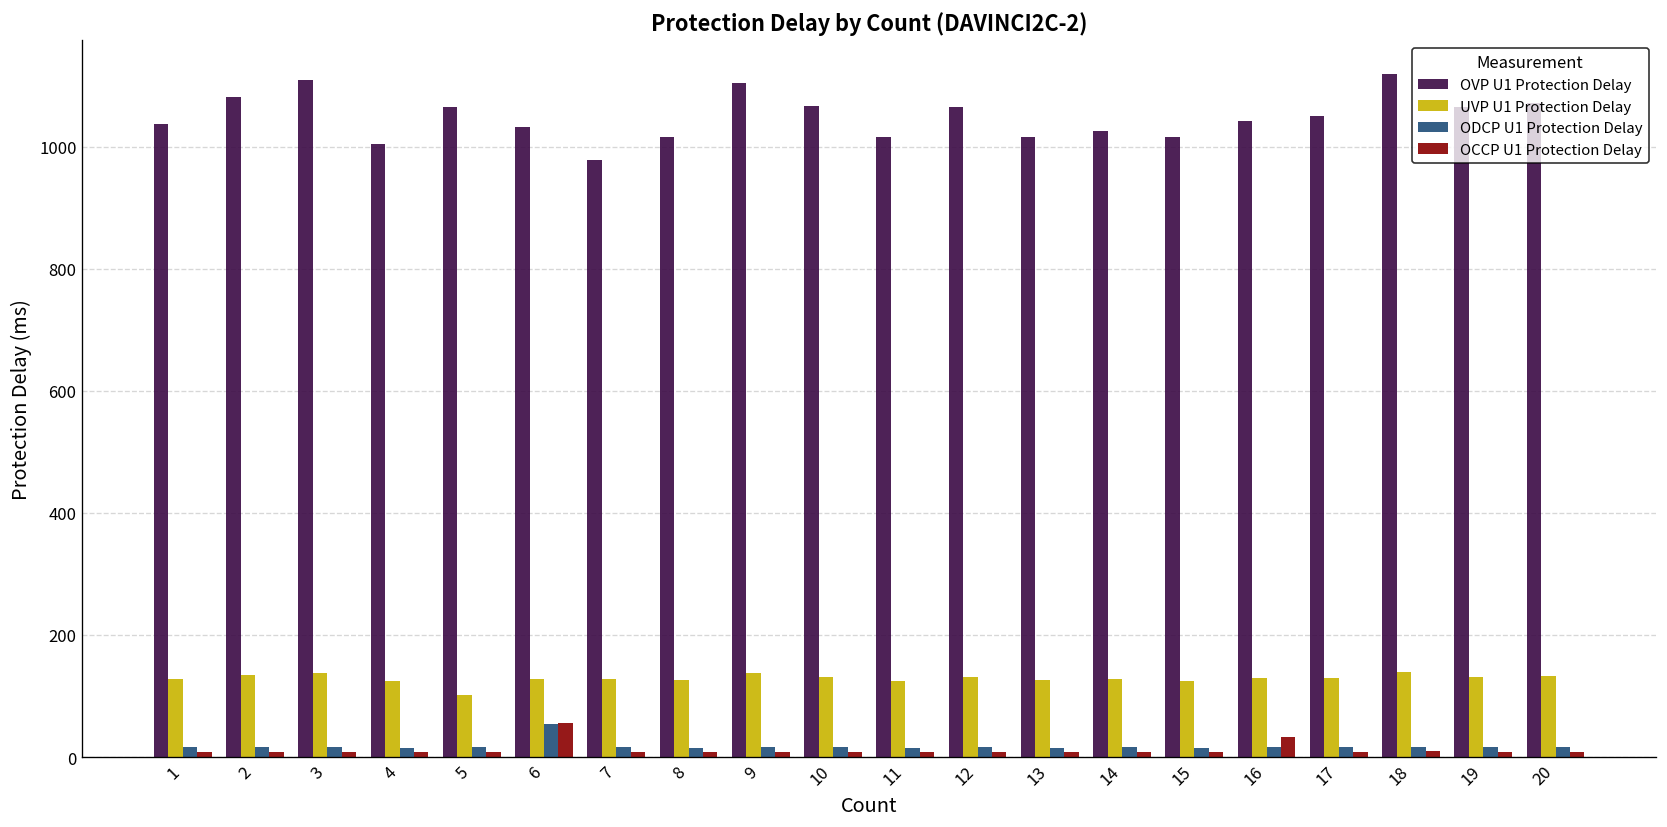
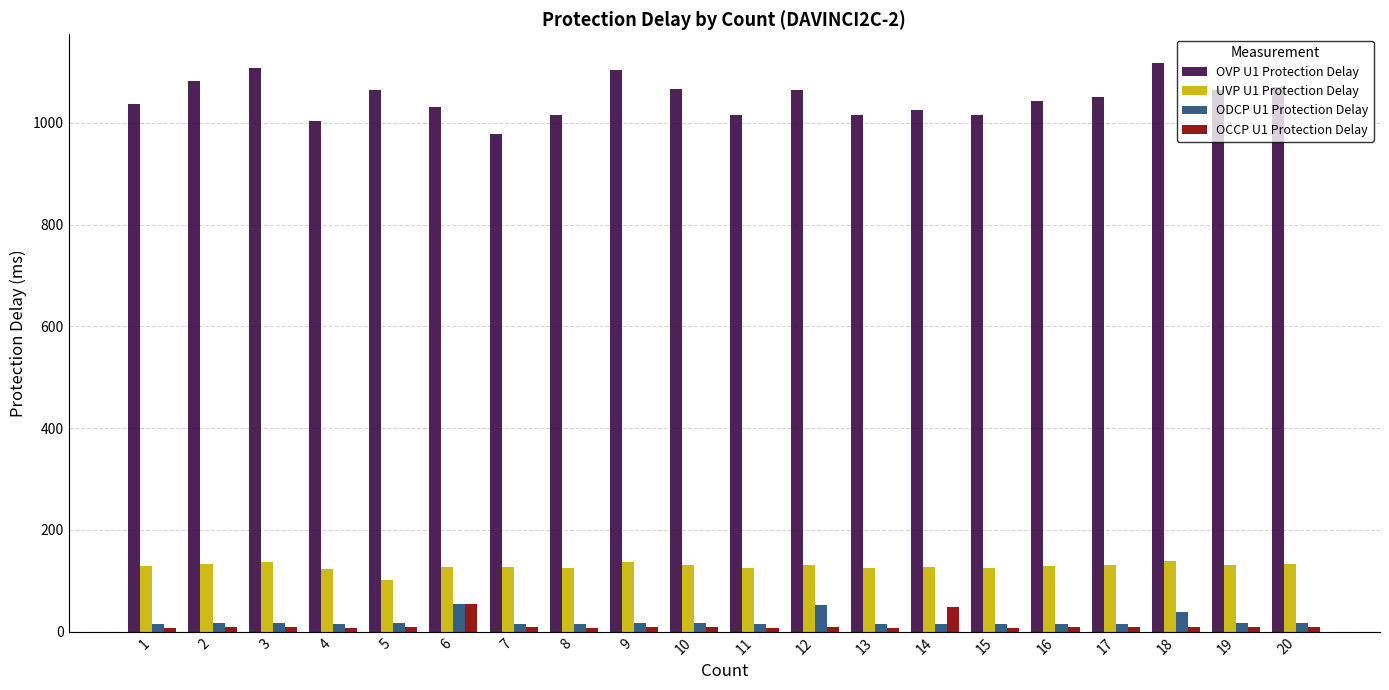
ODCP U1 Protection Delay, 12: 20 -> 50
OCCP U1 Protection Delay, 14: 10 -> 50
OCCP U1 Protection Delay, 16: 30 -> 10
ODCP U1 Protection Delay, 18: 20 -> 40
